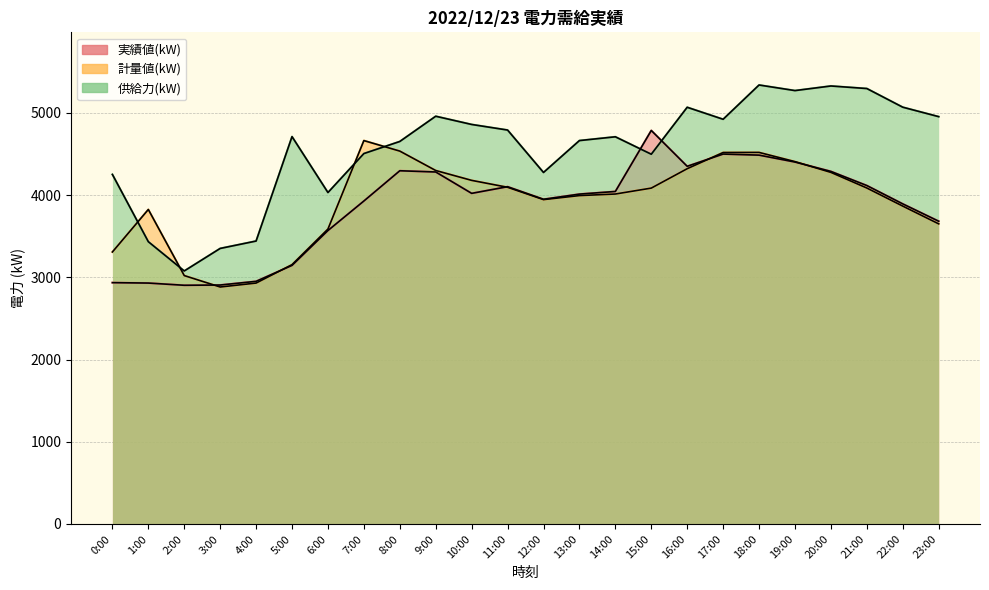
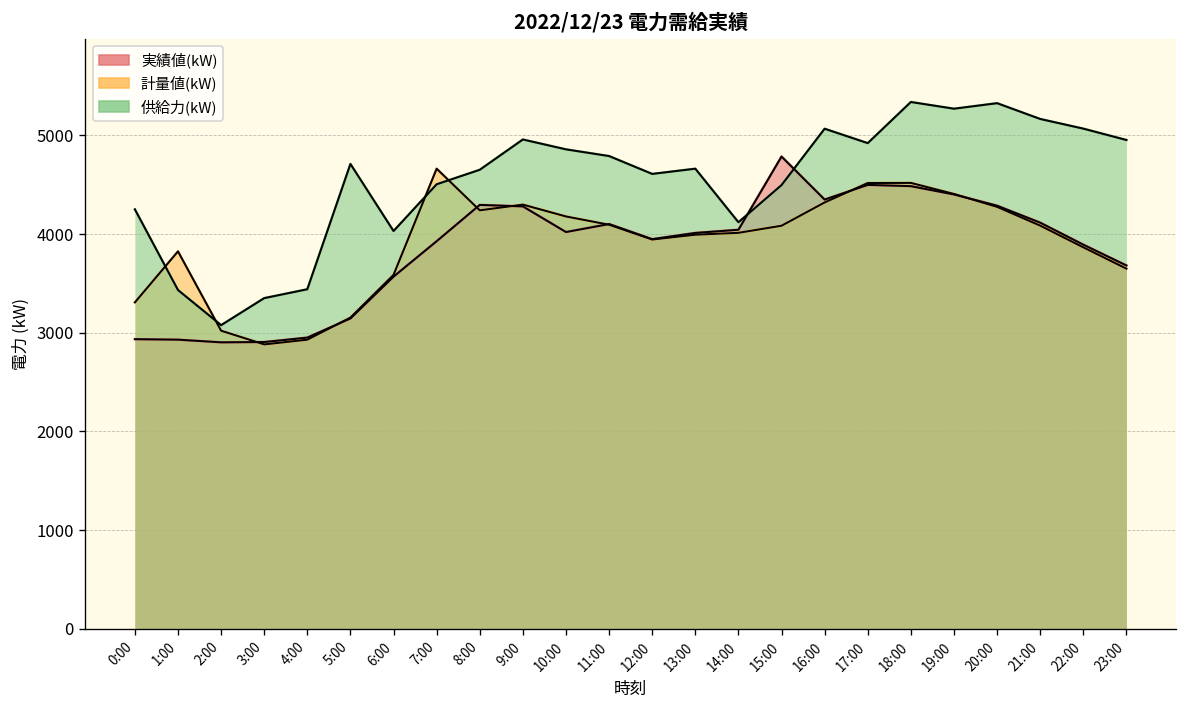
計量値(kW), 8:00: 4500 -> 4200
供給力(kW), 12:00: 4300 -> 4600
供給力(kW), 14:00: 4700 -> 4100
供給力(kW), 21:00: 5300 -> 5200
